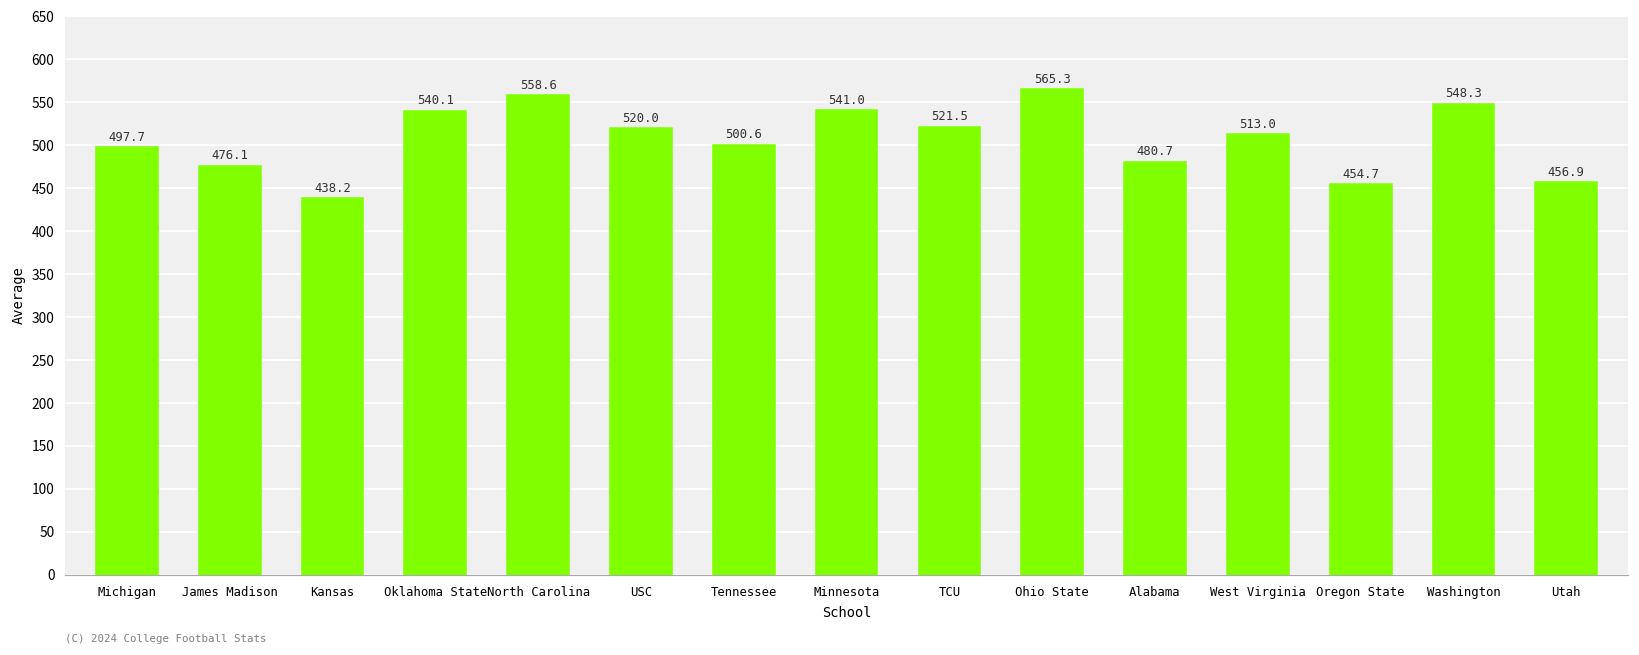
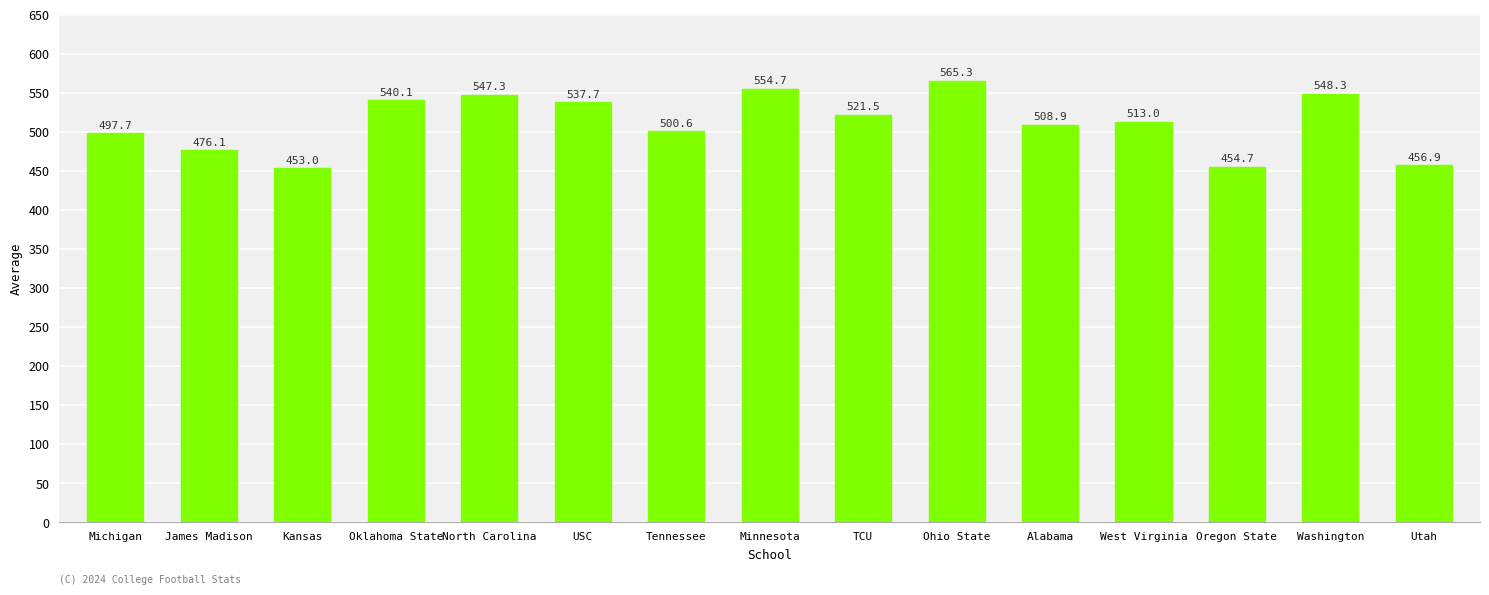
Kansas: 438.2 -> 453.0
North Carolina: 558.6 -> 547.3
USC: 520.0 -> 537.7
Minnesota: 541.0 -> 554.7
Alabama: 480.7 -> 508.9
